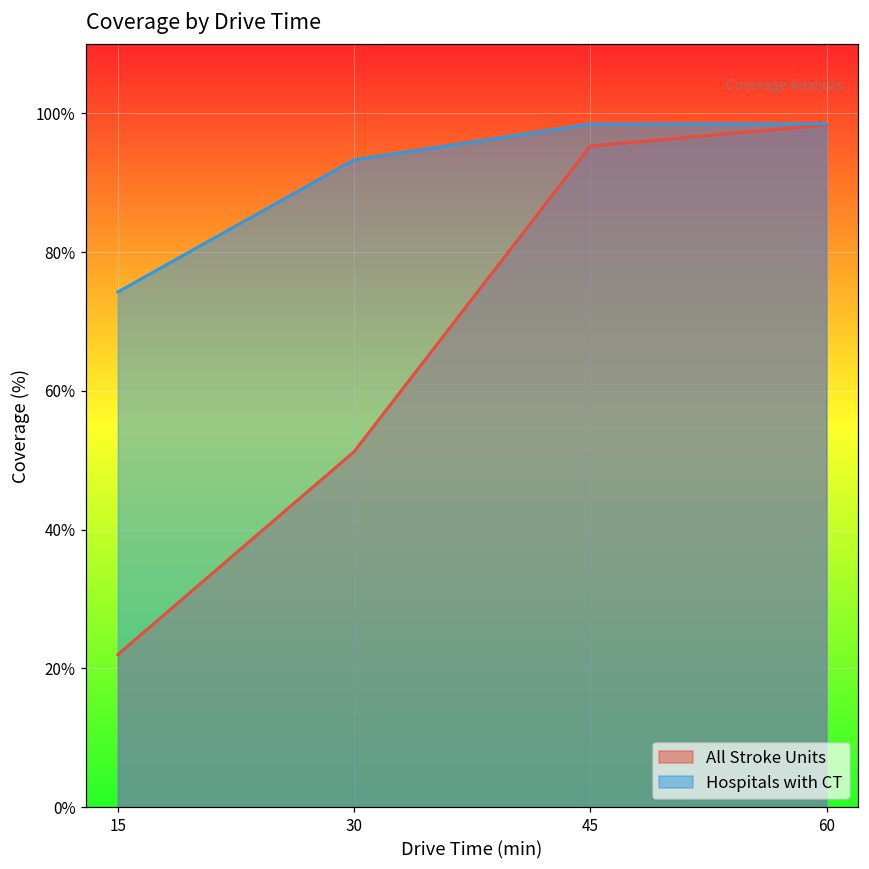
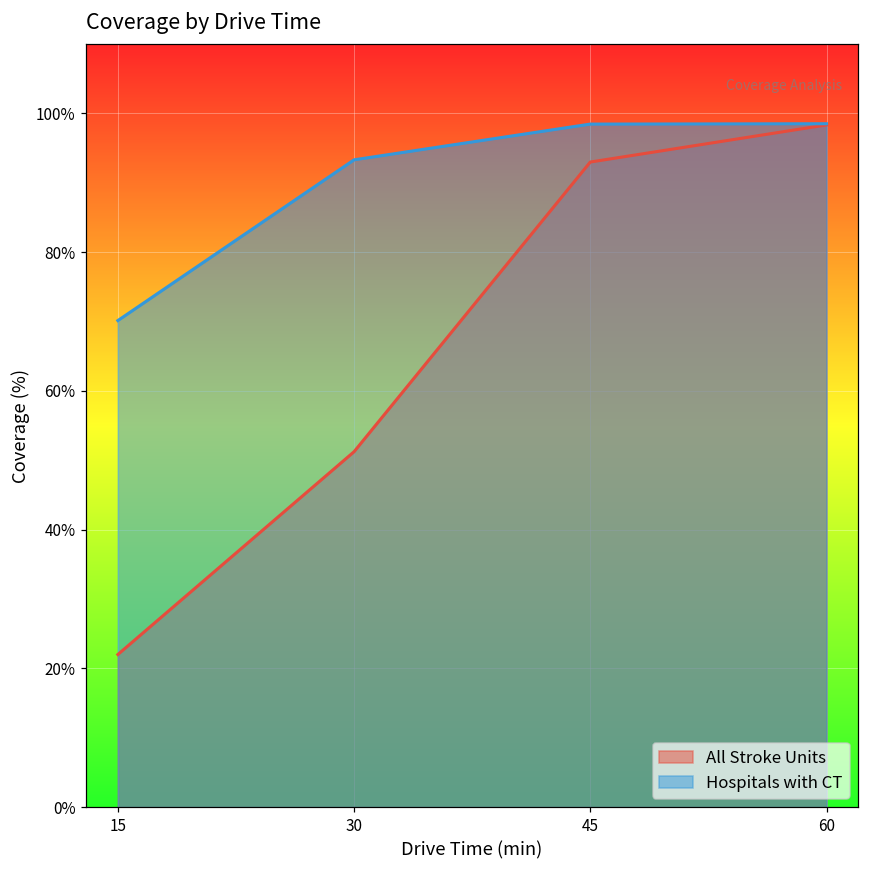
Hospitals with CT, 15: 74% -> 70%
All Stroke Units, 45: 95% -> 93%
